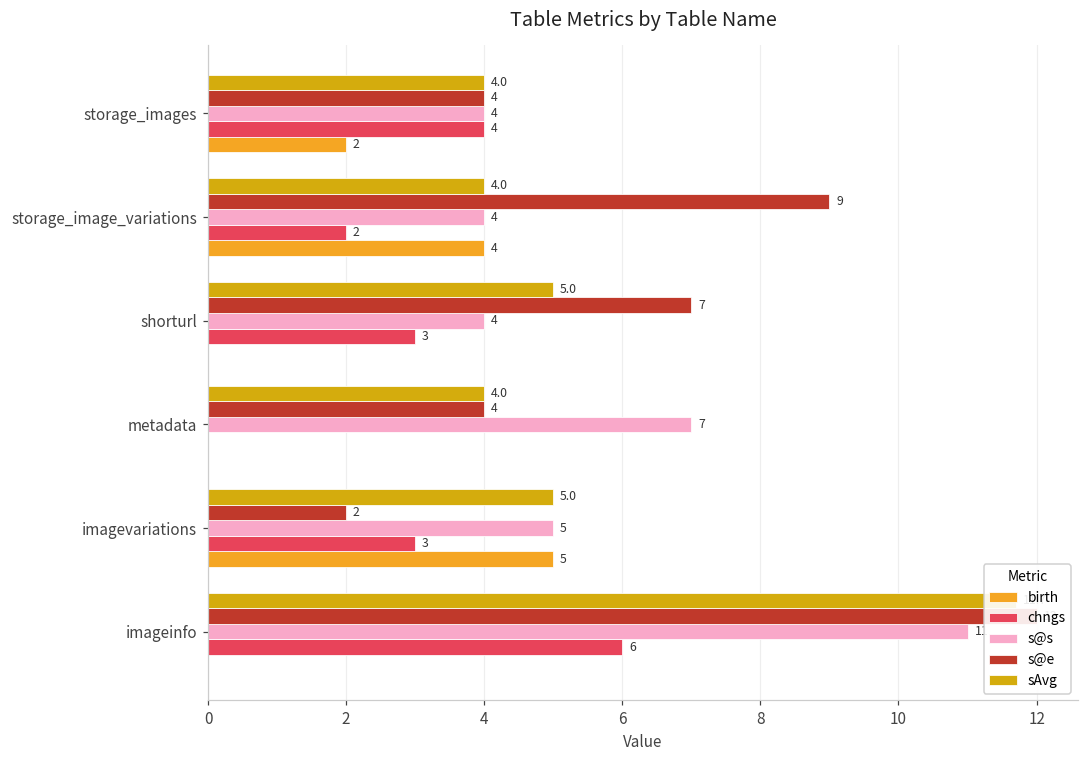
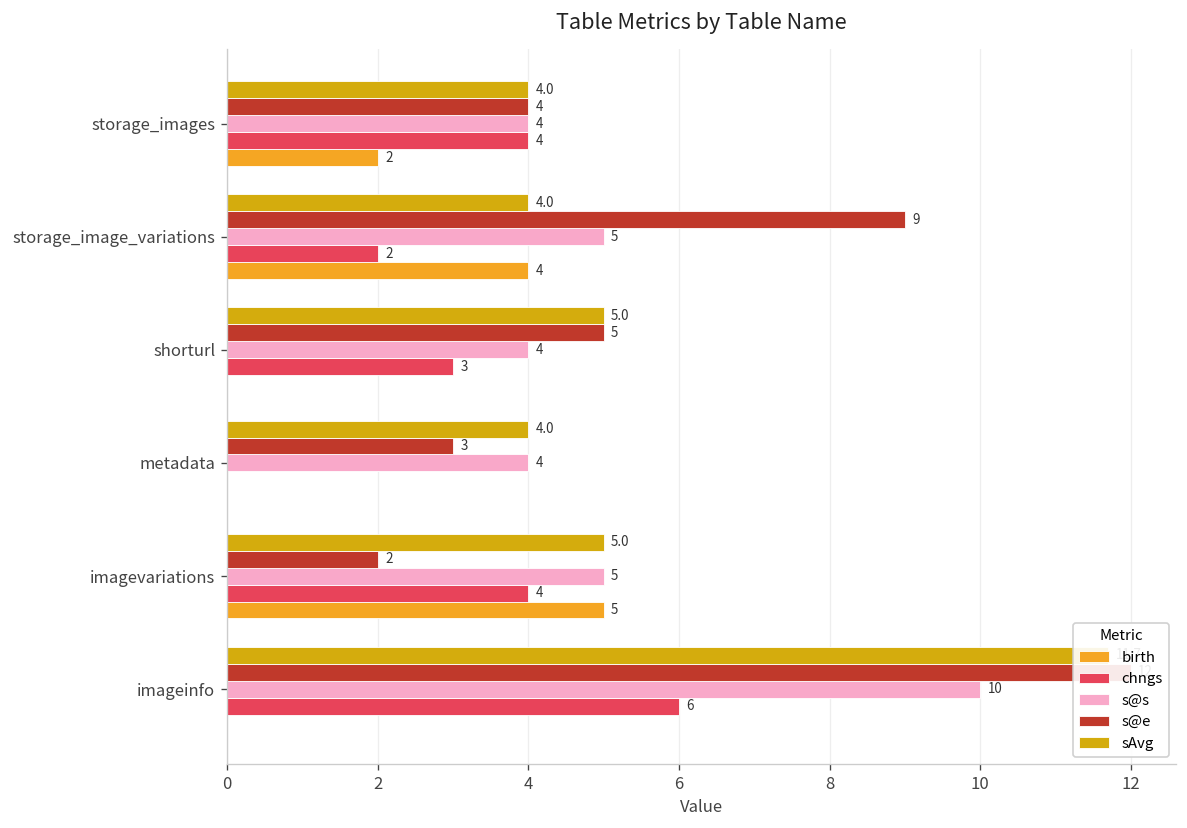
s@s, storage_image_variations: 4 -> 5
s@e, shorturl: 7 -> 5
s@e, metadata: 4 -> 3
s@s, metadata: 7 -> 4
chngs, imagevariations: 3 -> 4
s@s, imageinfo: 11 -> 10
